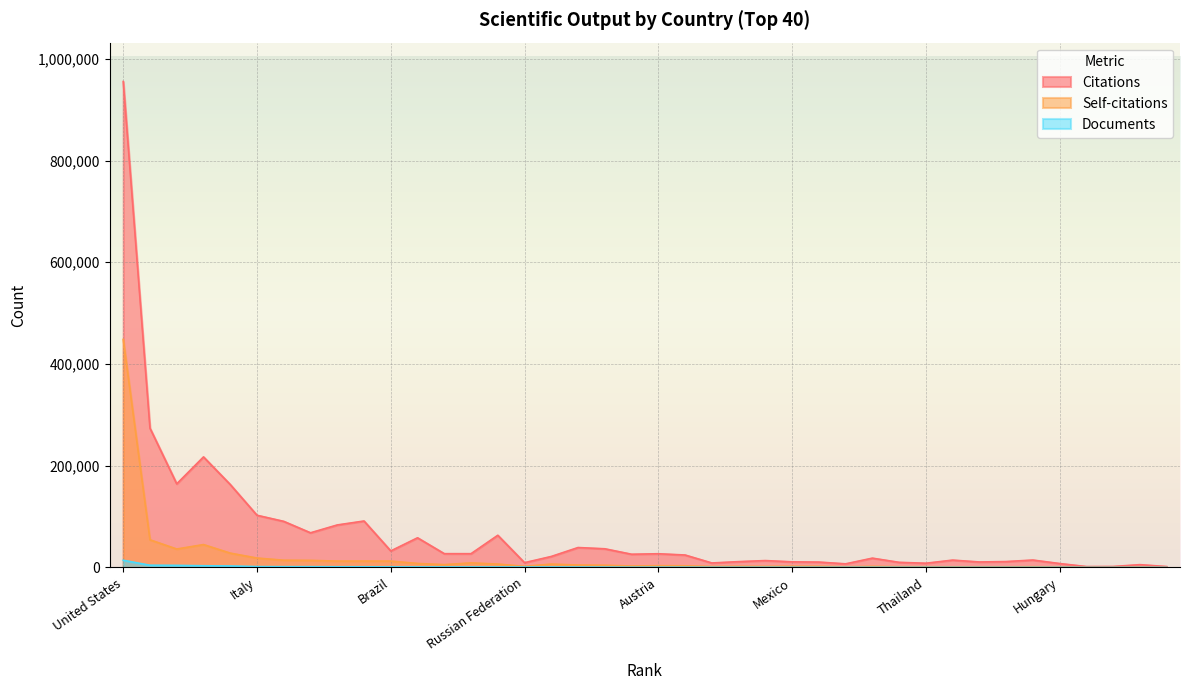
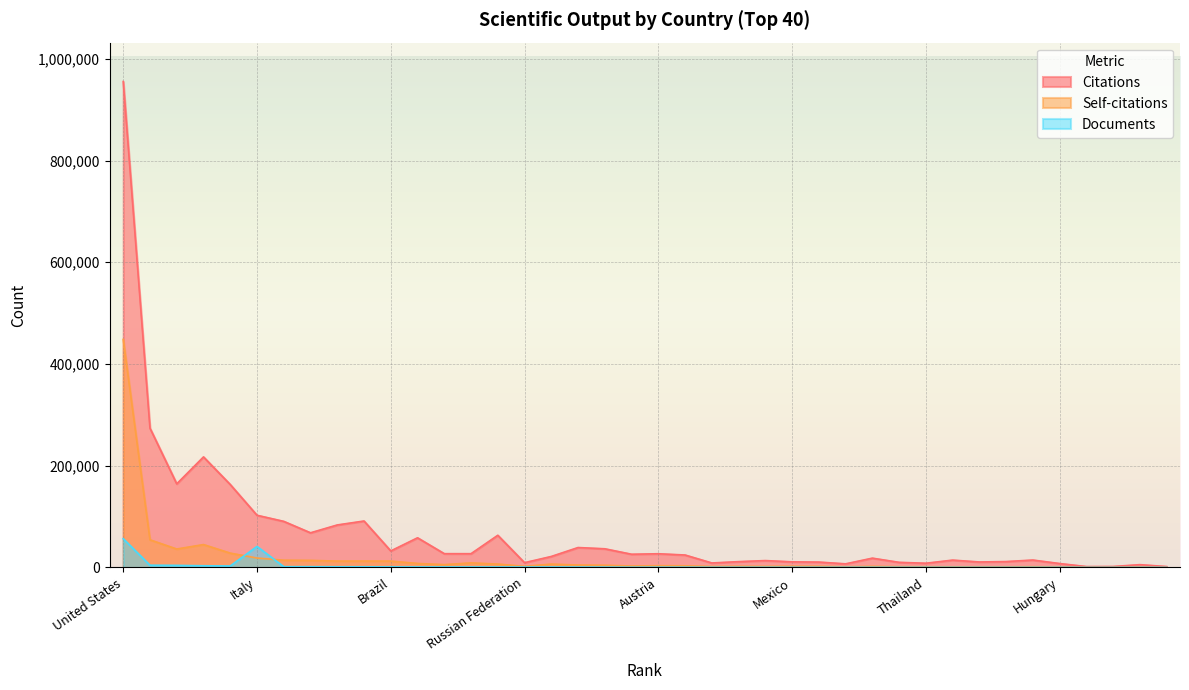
Documents, United States: 10,000 -> 60,000
Documents, Italy: 0 -> 40,000
